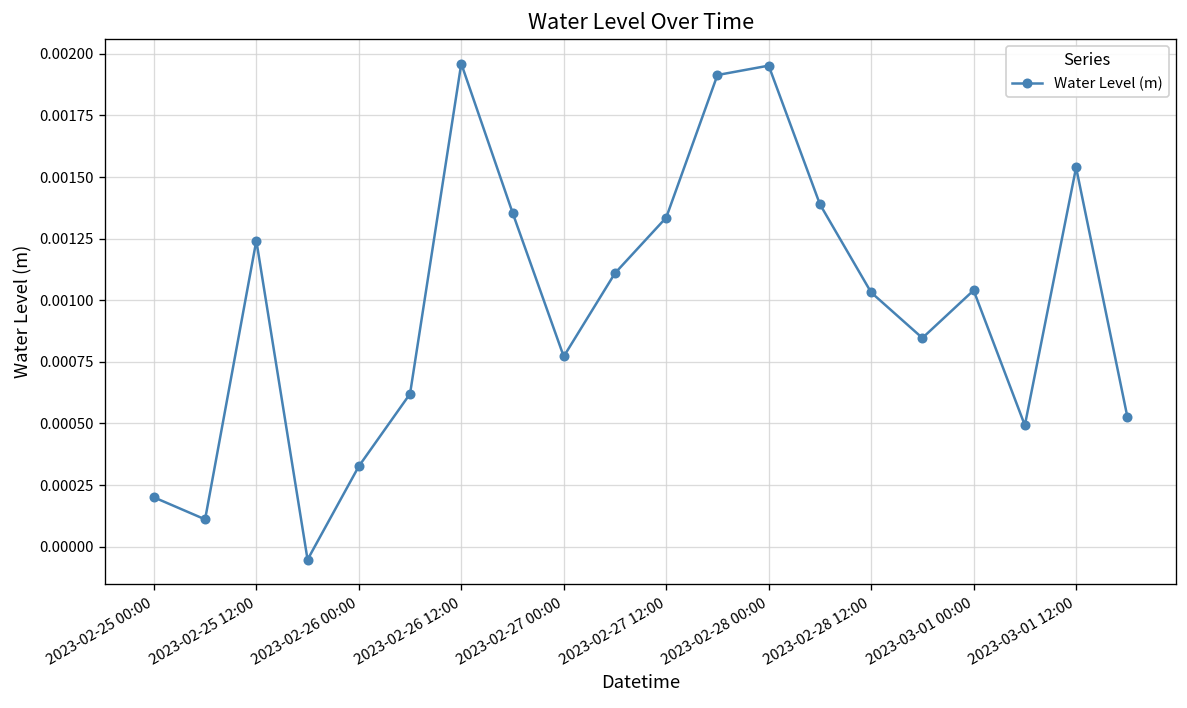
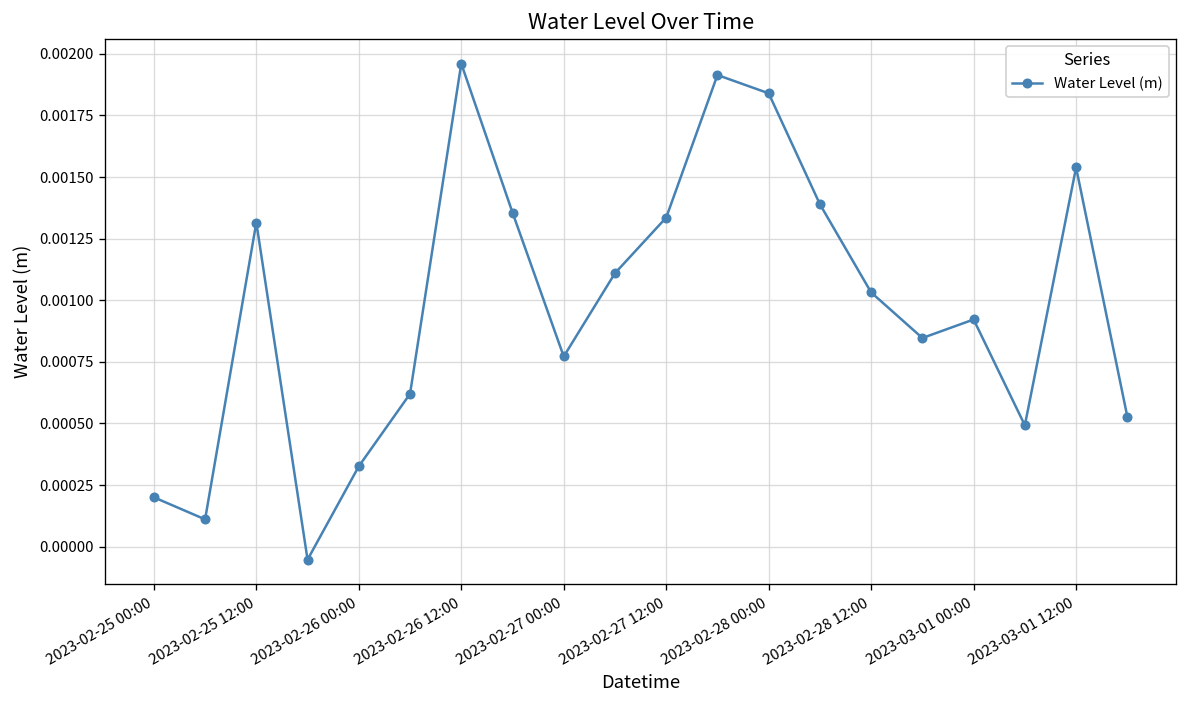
2023-02-25 12:00: 0.00124 -> 0.00132
2023-02-28 00:00: 0.00195 -> 0.00184
2023-03-01 00:00: 0.00104 -> 0.00092
